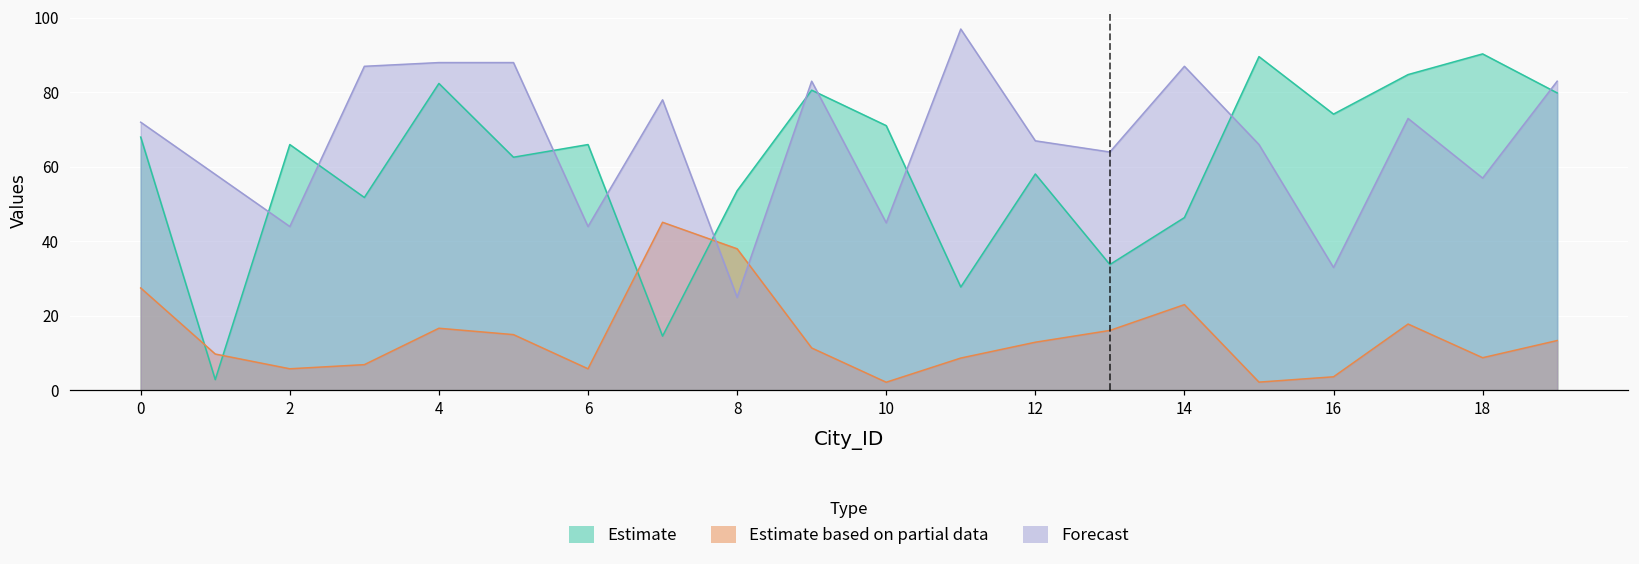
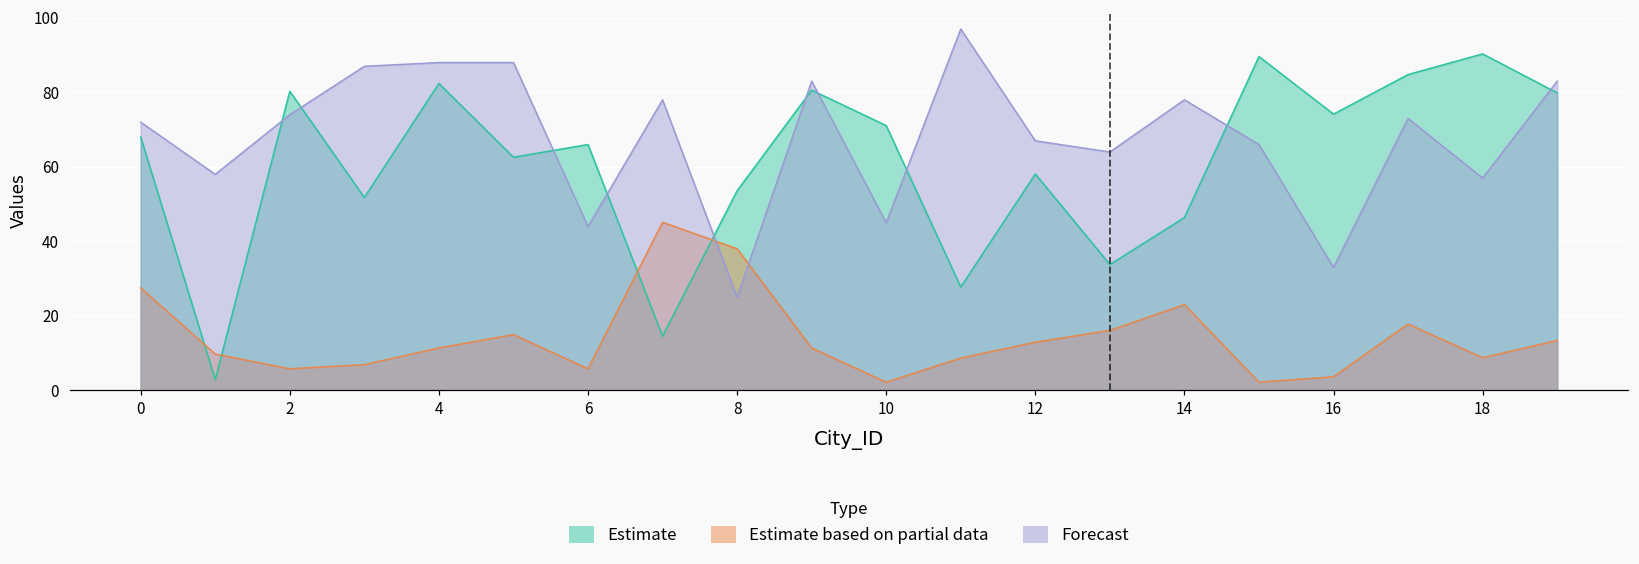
Estimate, 2: 66 -> 80
Forecast, 2: 44 -> 74
Estimate based on partial data, 4: 17 -> 11
Forecast, 14: 87 -> 78
